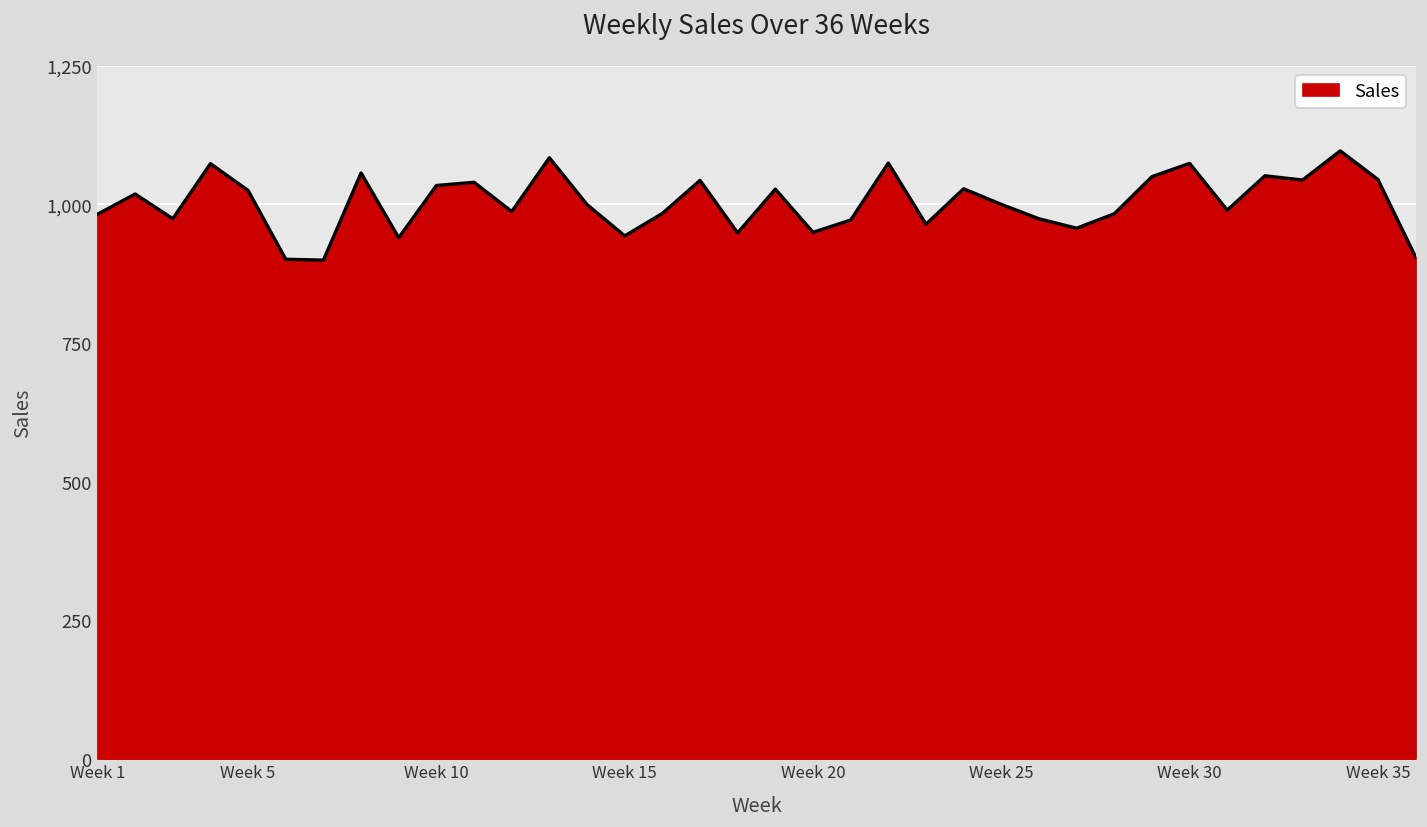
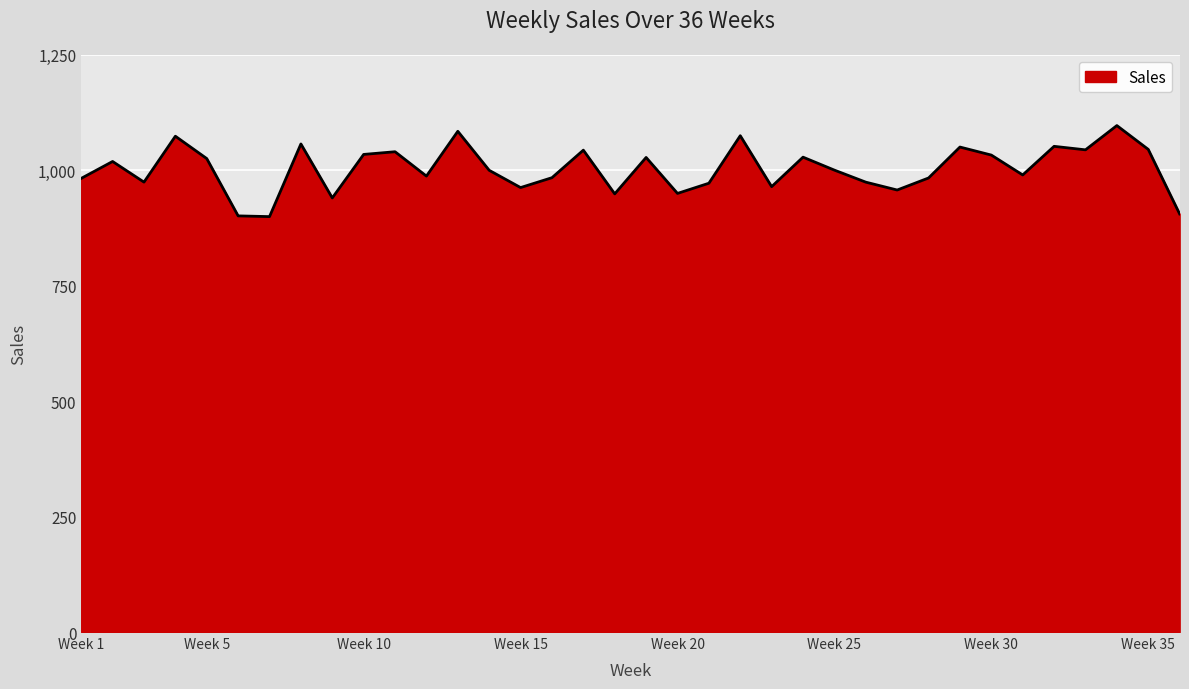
Week 15: 940 -> 960
Week 30: 1,070 -> 1,030
